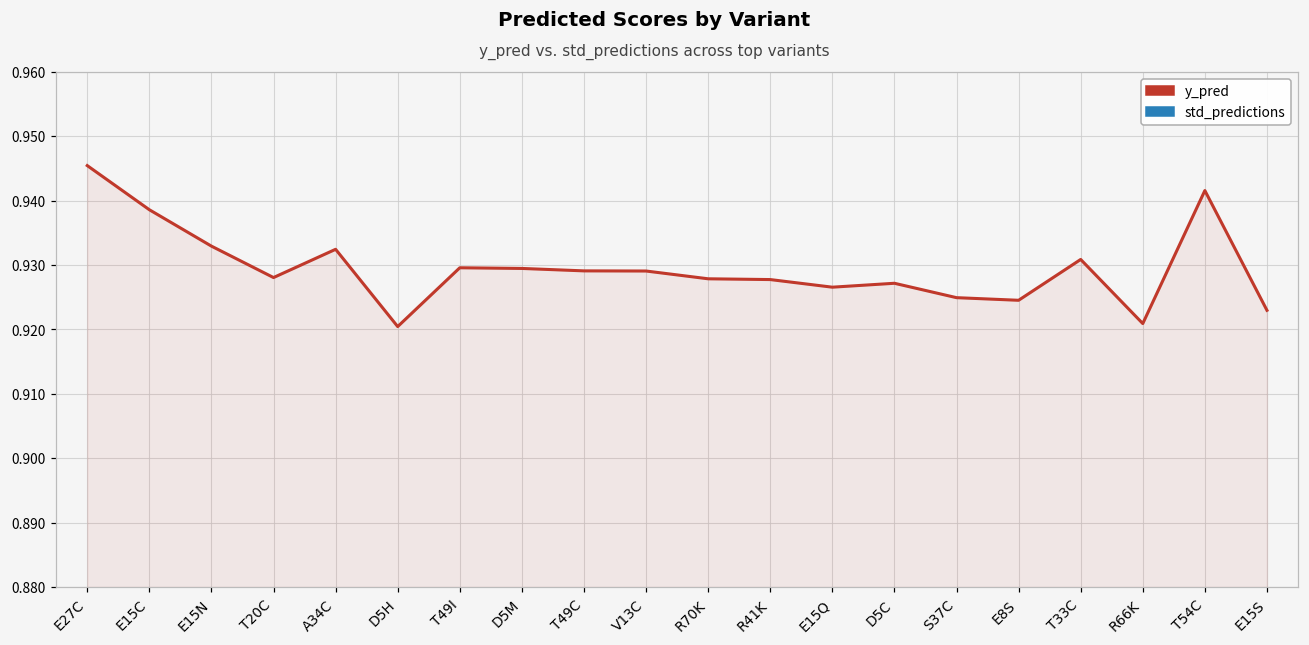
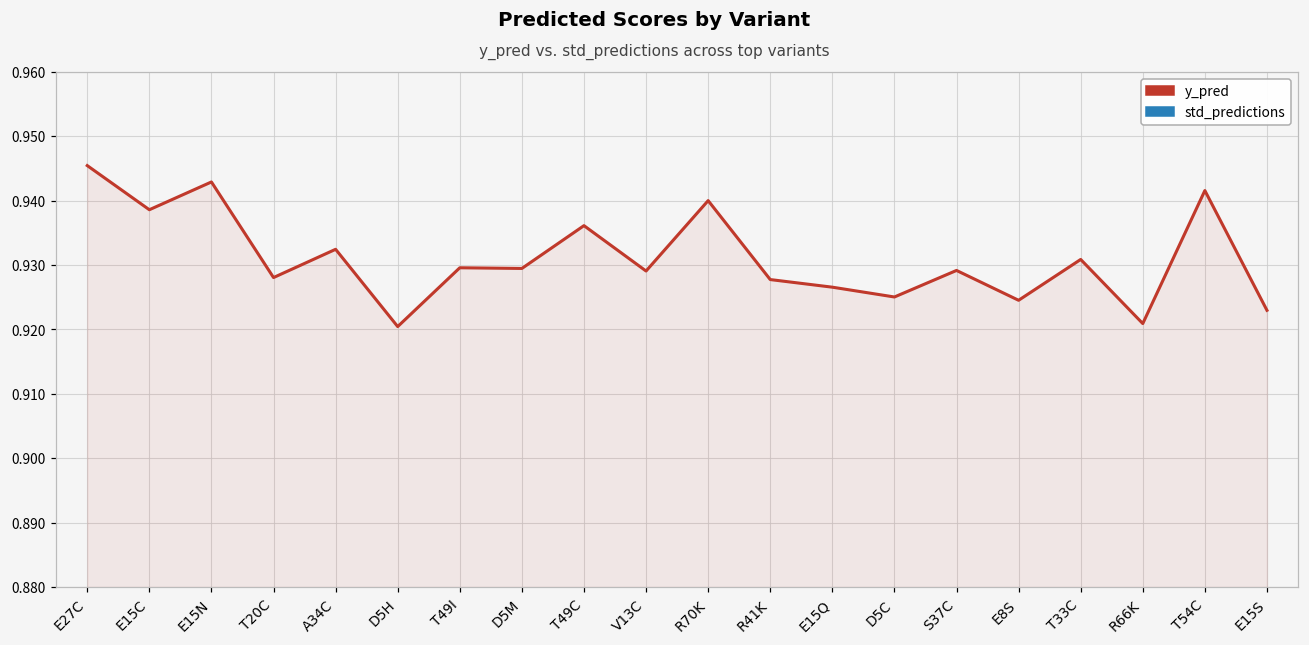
y_pred, E15N: 0.933 -> 0.943
y_pred, T49C: 0.929 -> 0.936
y_pred, R70K: 0.928 -> 0.940
y_pred, D5C: 0.927 -> 0.925
y_pred, S37C: 0.925 -> 0.929
